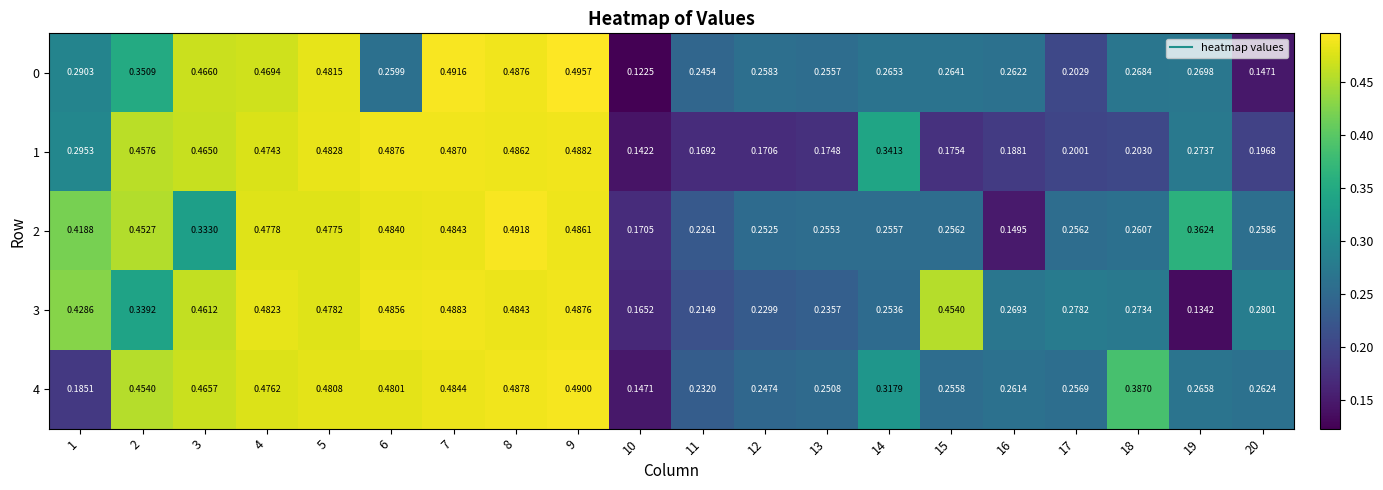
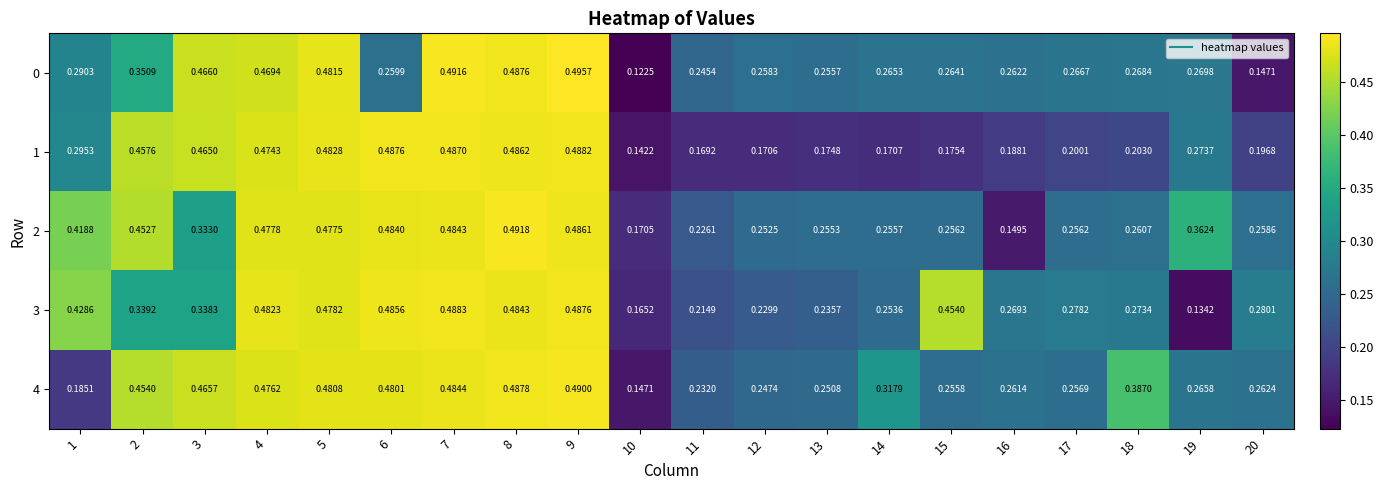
0, 17: 0.2029 -> 0.2667
1, 14: 0.3413 -> 0.1707
3, 3: 0.4612 -> 0.3383
